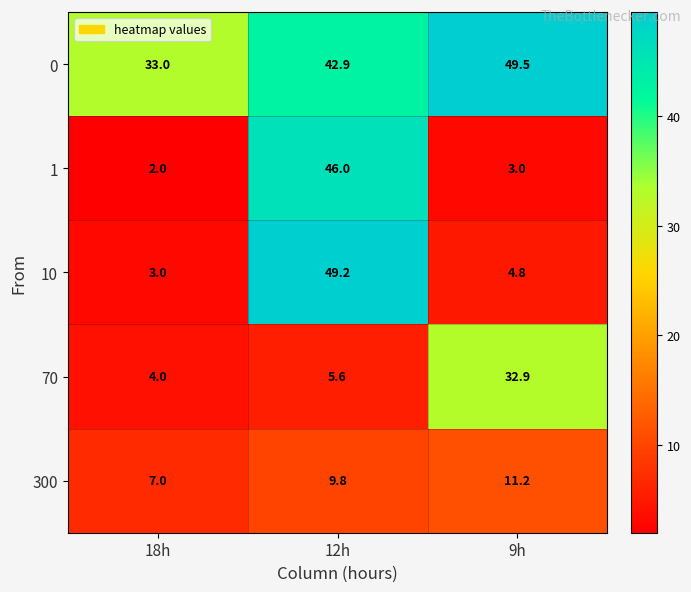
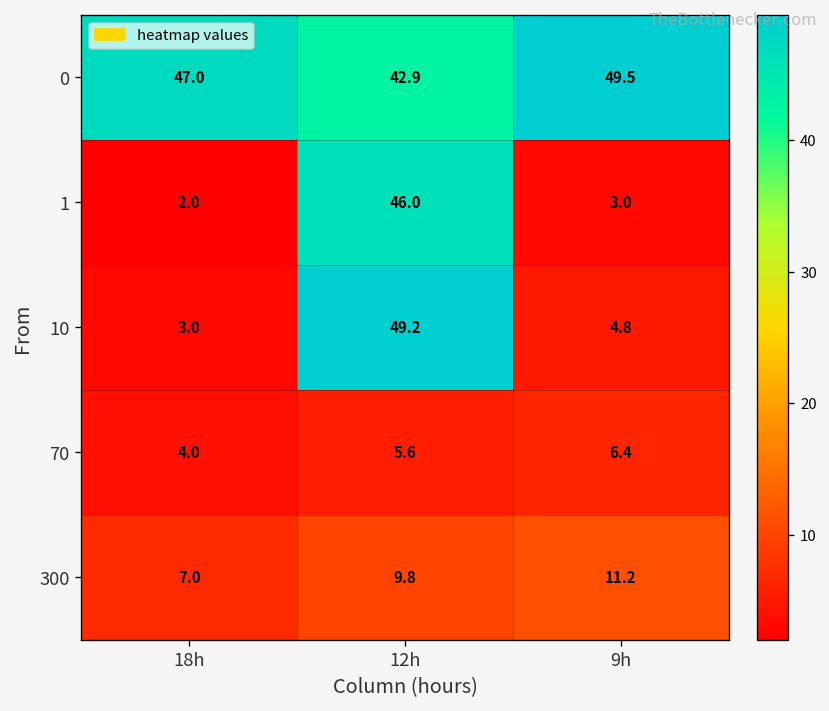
0, 18h: 33.0 -> 47.0
70, 9h: 32.9 -> 6.4
